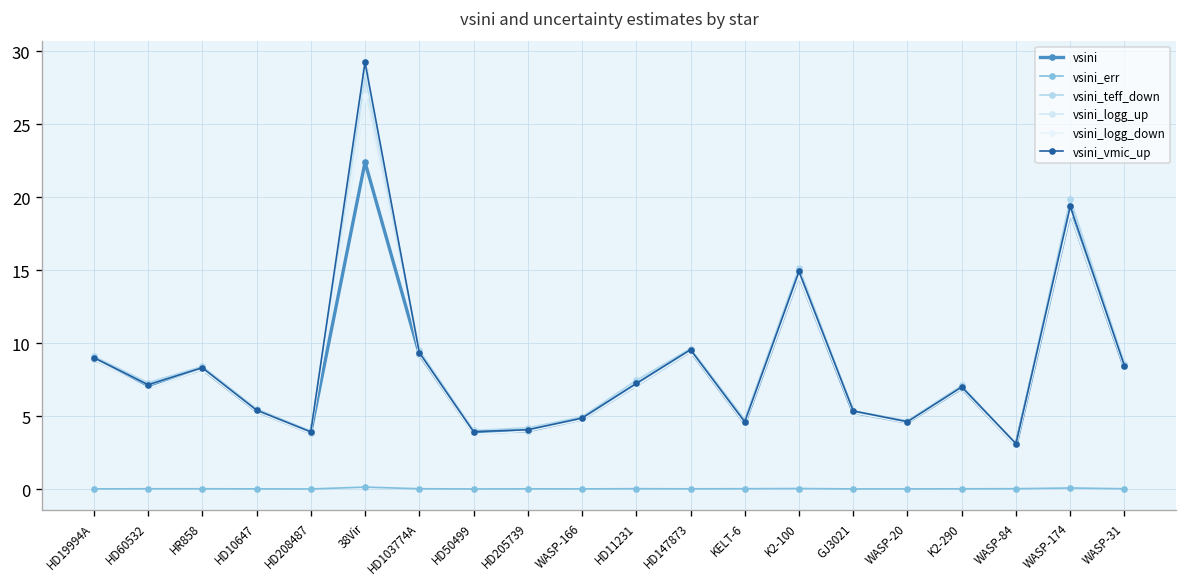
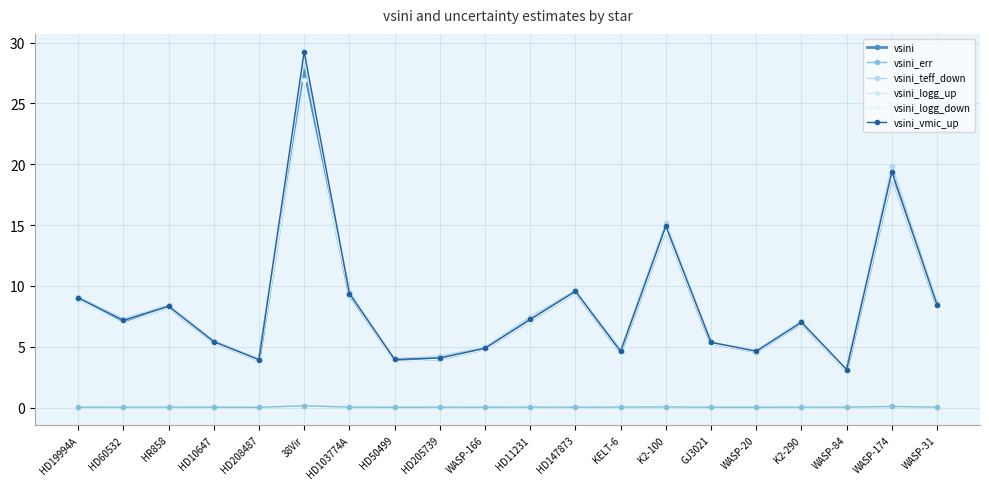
vsini, 38Vir: 22.4 -> 27.6
